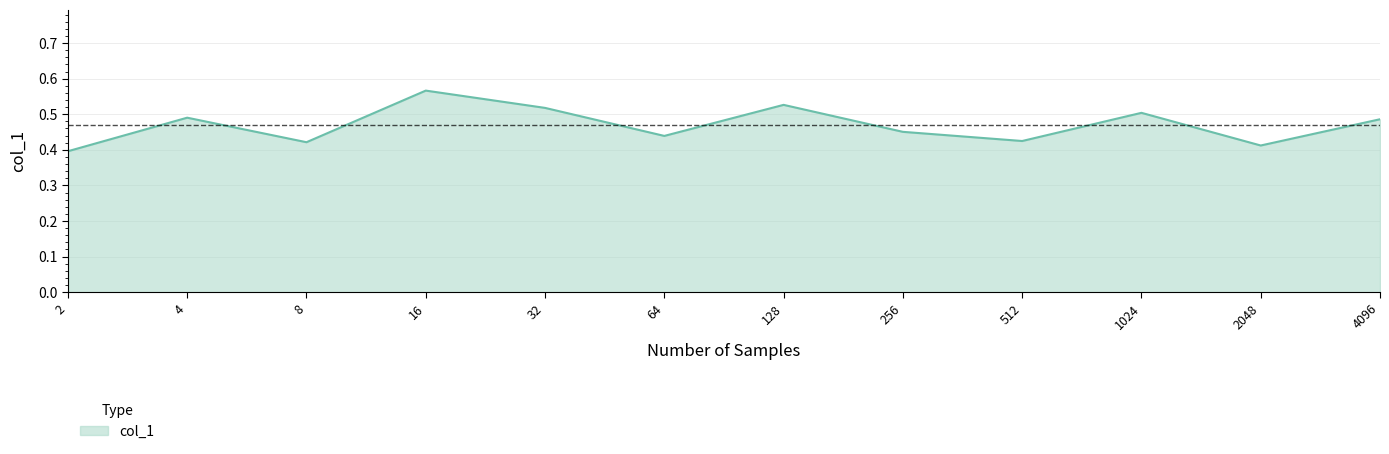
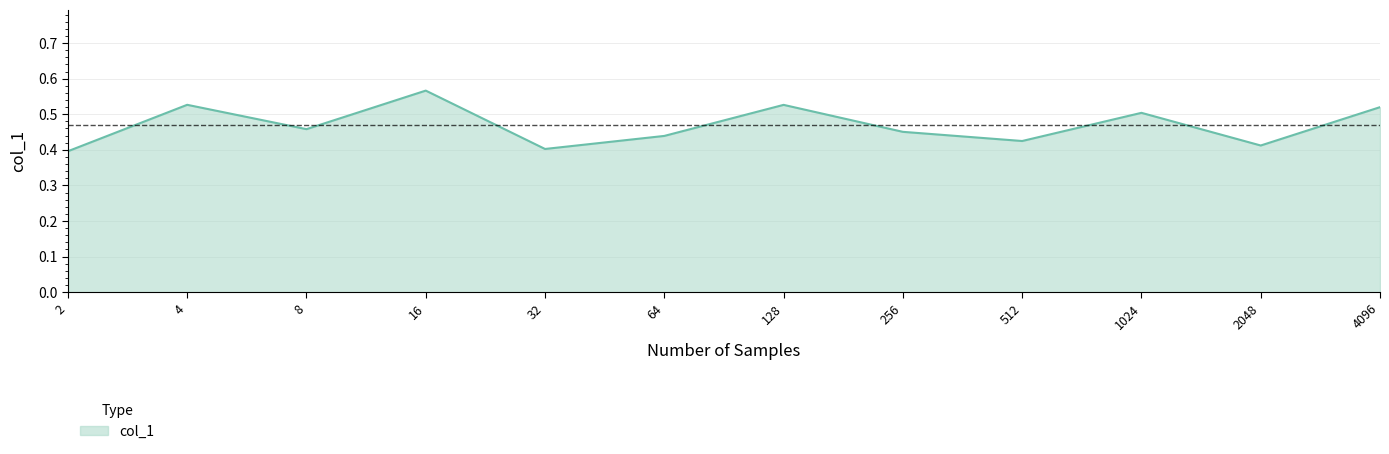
4: 0.49 -> 0.53
8: 0.42 -> 0.46
32: 0.52 -> 0.40
4096: 0.49 -> 0.52
